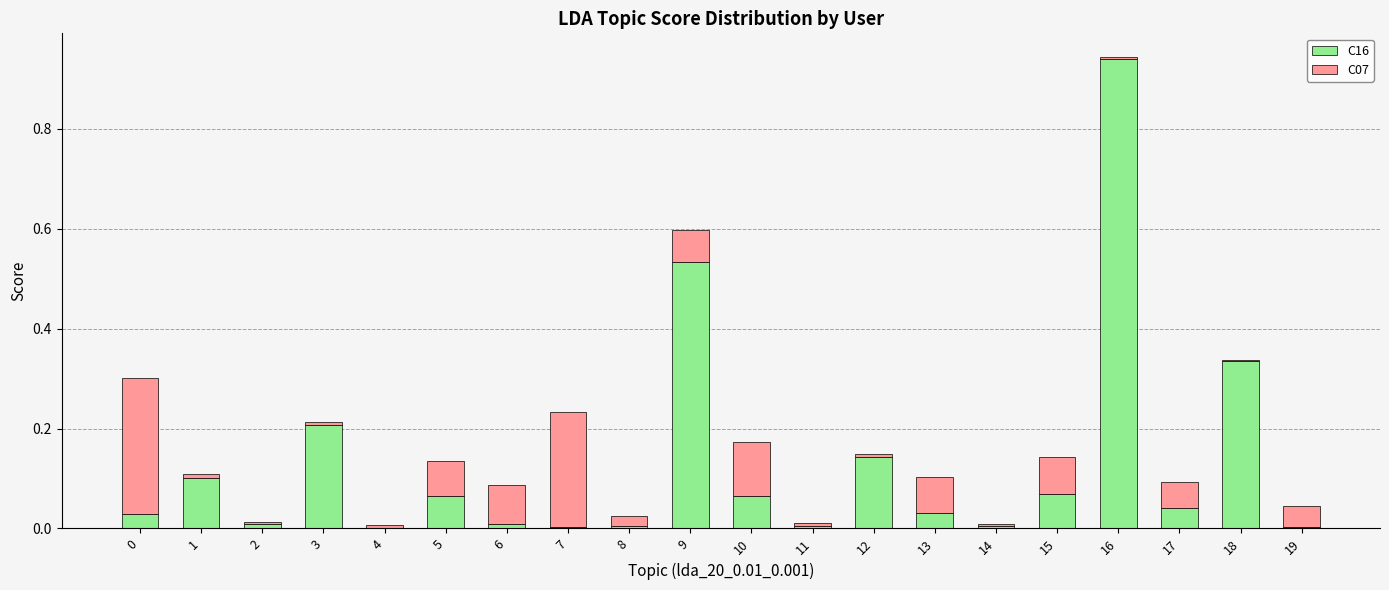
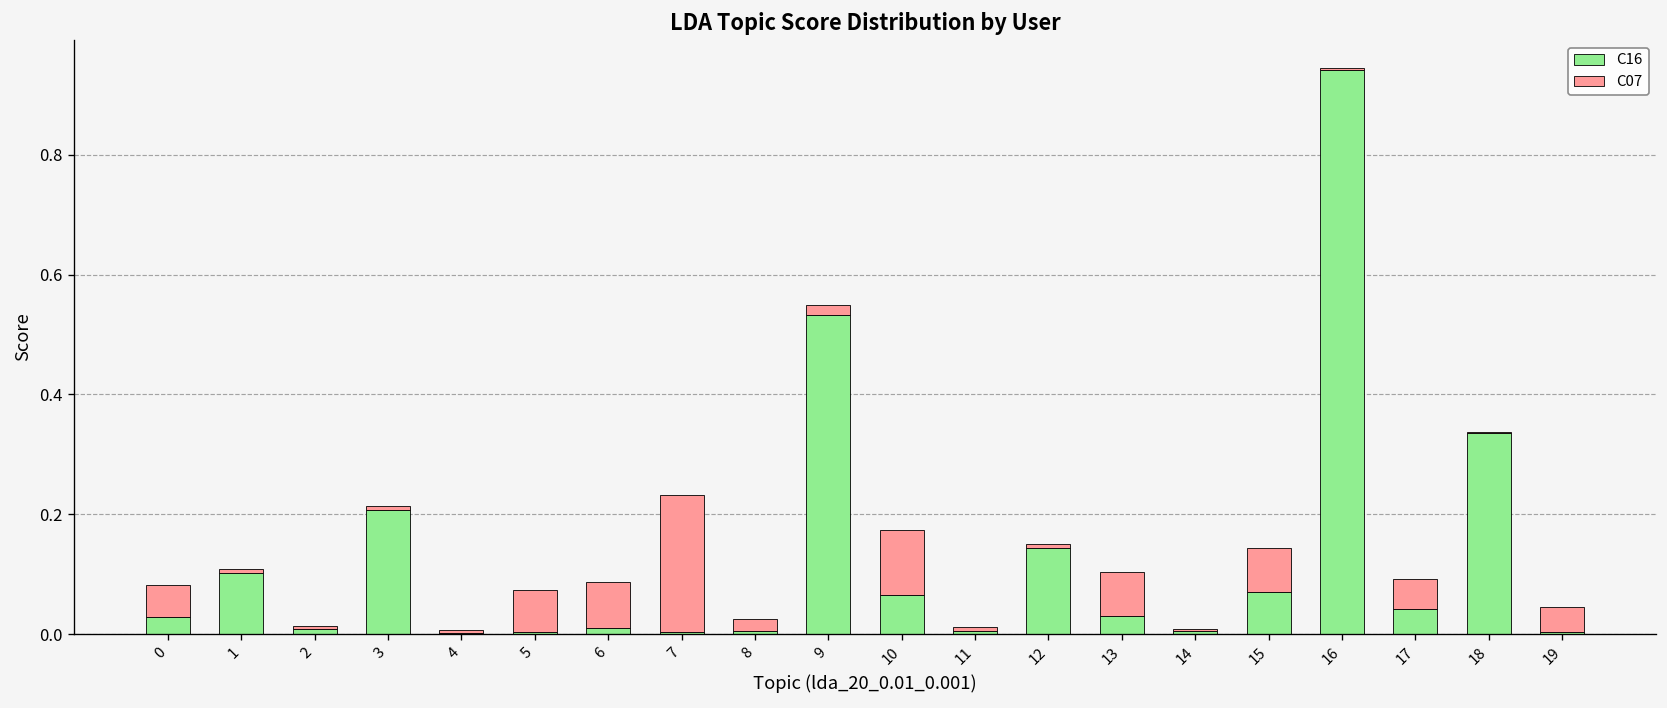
C07, 0: 0.27 -> 0.05
C16, 5: 0.06 -> 0.00
C07, 9: 0.07 -> 0.02
